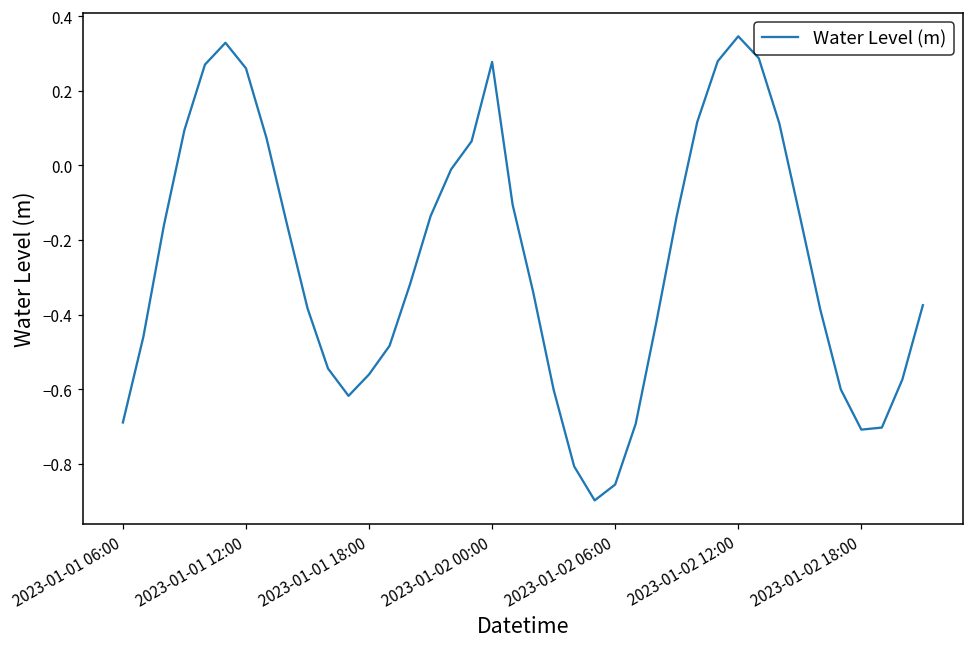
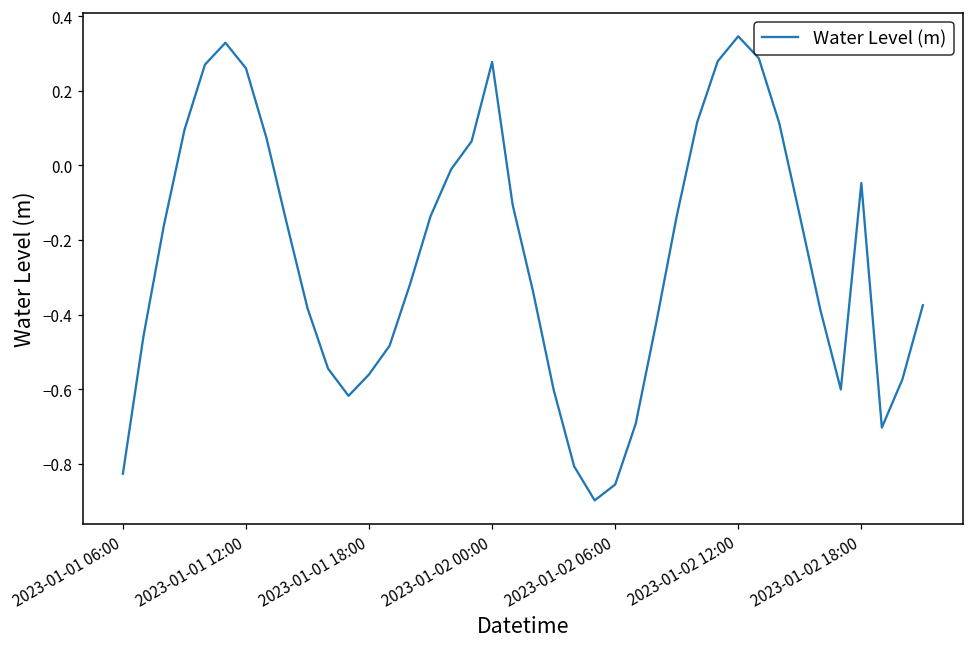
2023-01-01 06:00: -0.69 -> -0.83
2023-01-02 18:00: -0.71 -> -0.05
